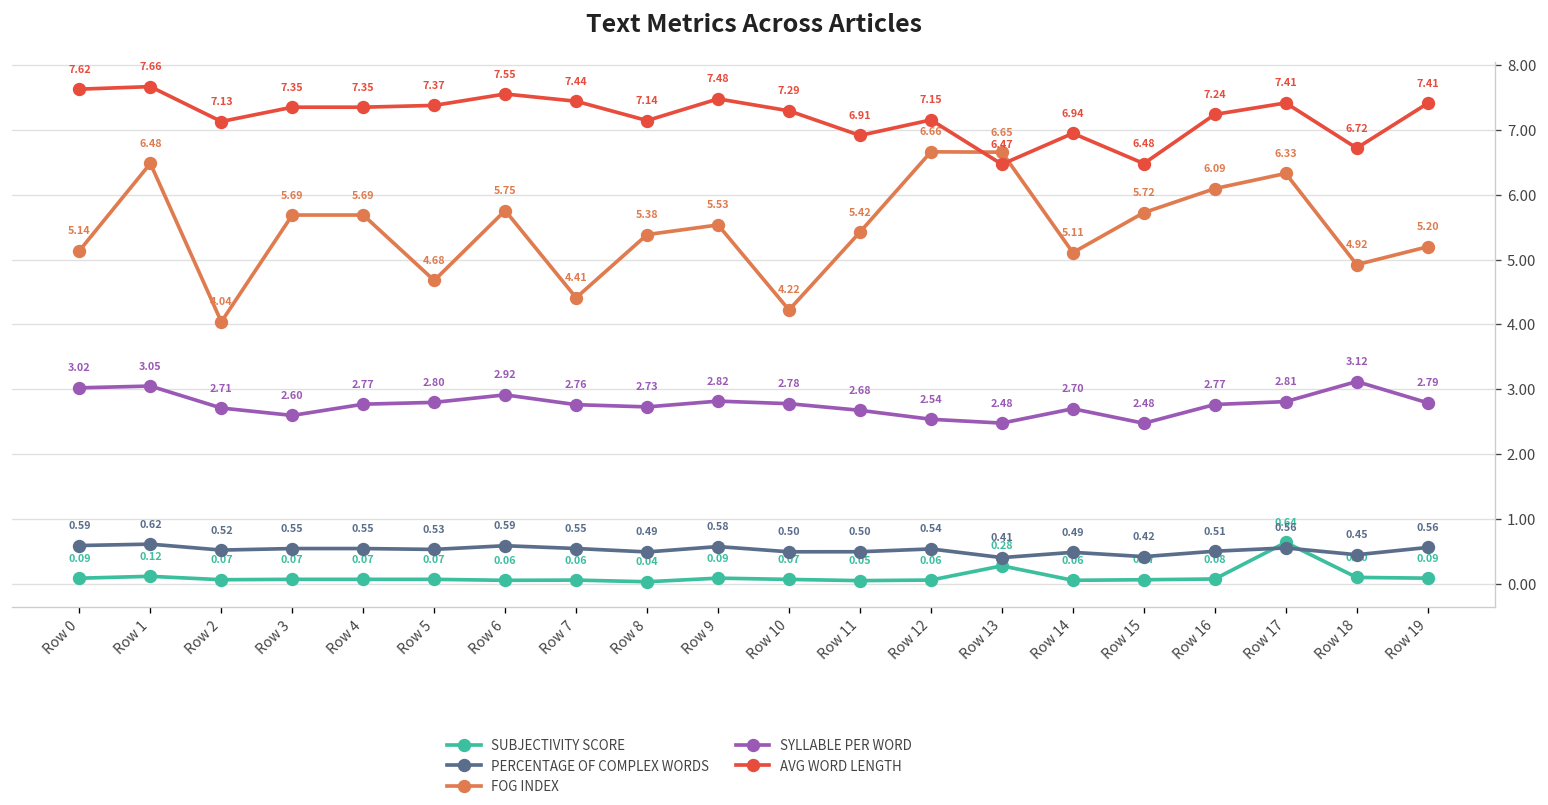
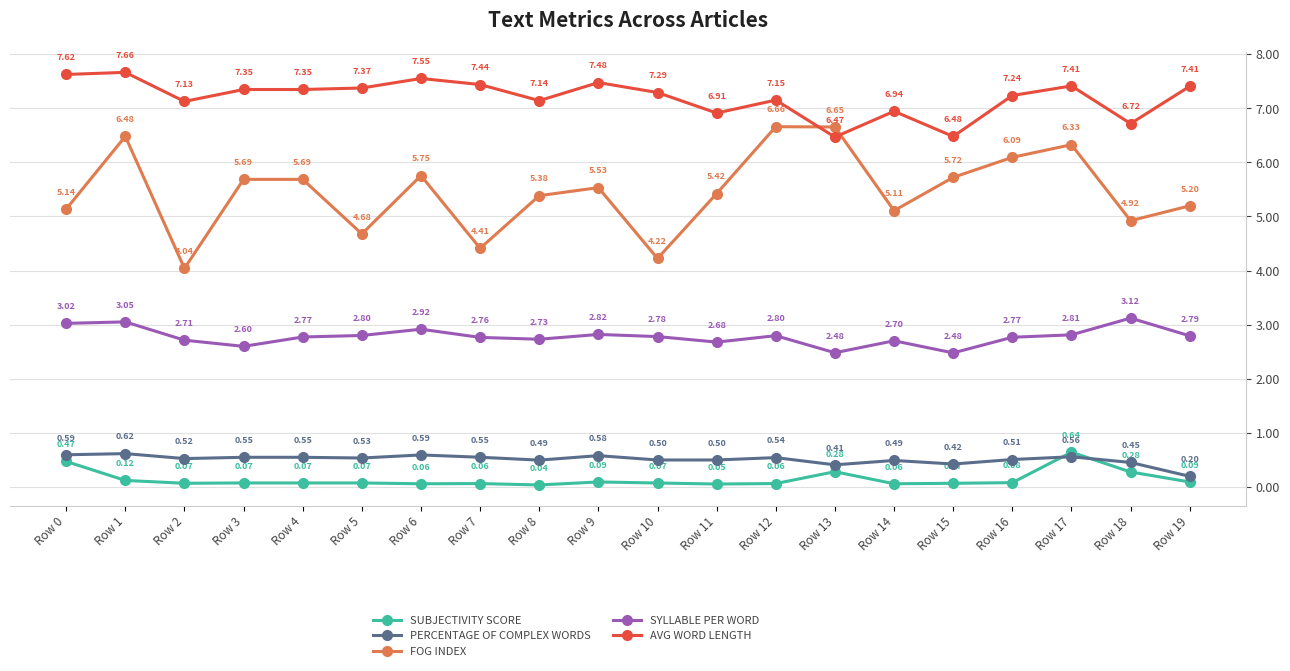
SUBJECTIVITY SCORE, Row 0: 0.09 -> 0.47
SYLLABLE PER WORD, Row 12: 2.54 -> 2.80
SUBJECTIVITY SCORE, Row 18: 0.10 -> 0.28
PERCENTAGE OF COMPLEX WORDS, Row 19: 0.56 -> 0.20
